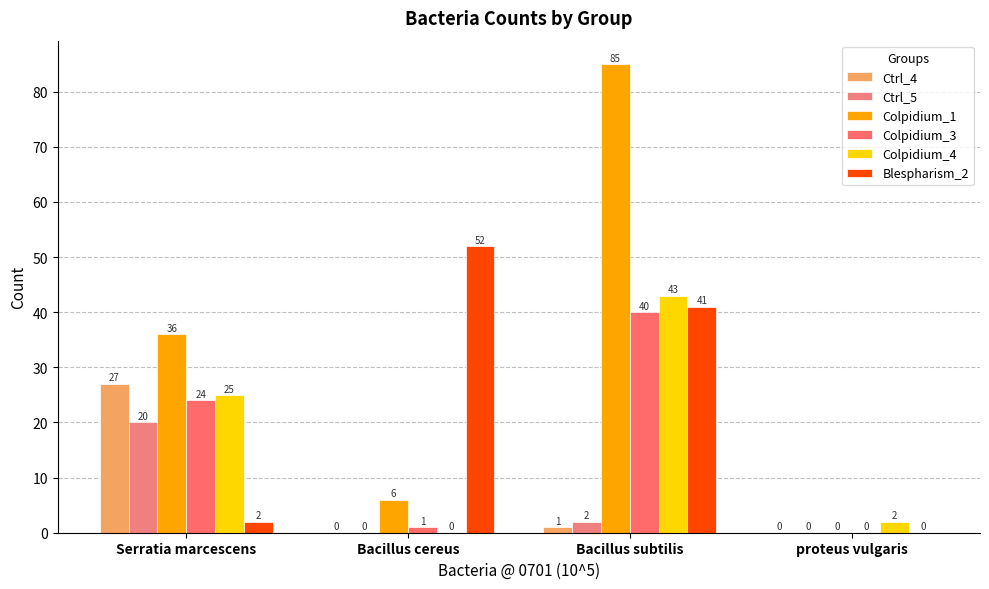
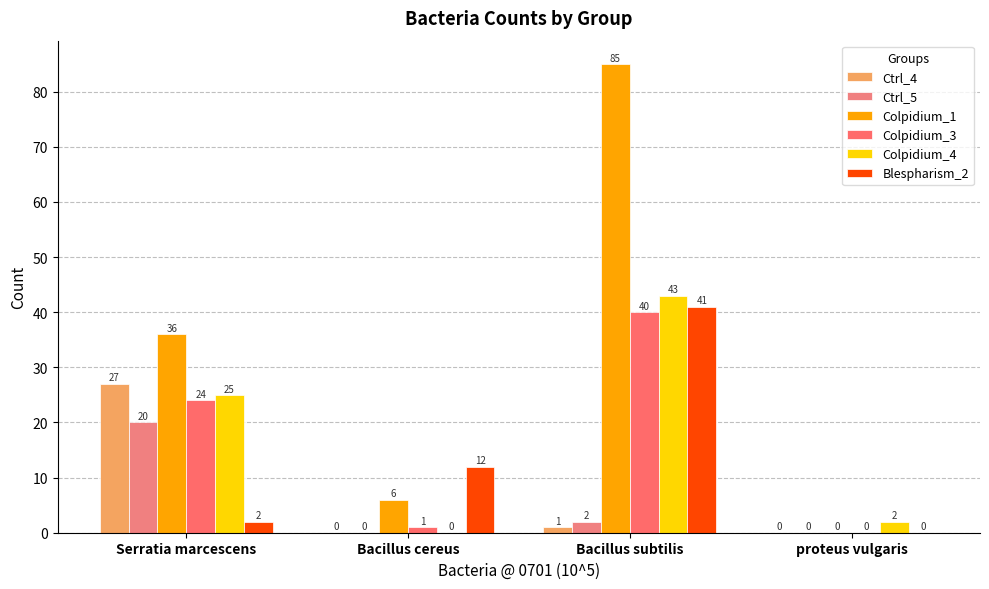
Blespharism_2, Bacillus cereus: 52 -> 12
